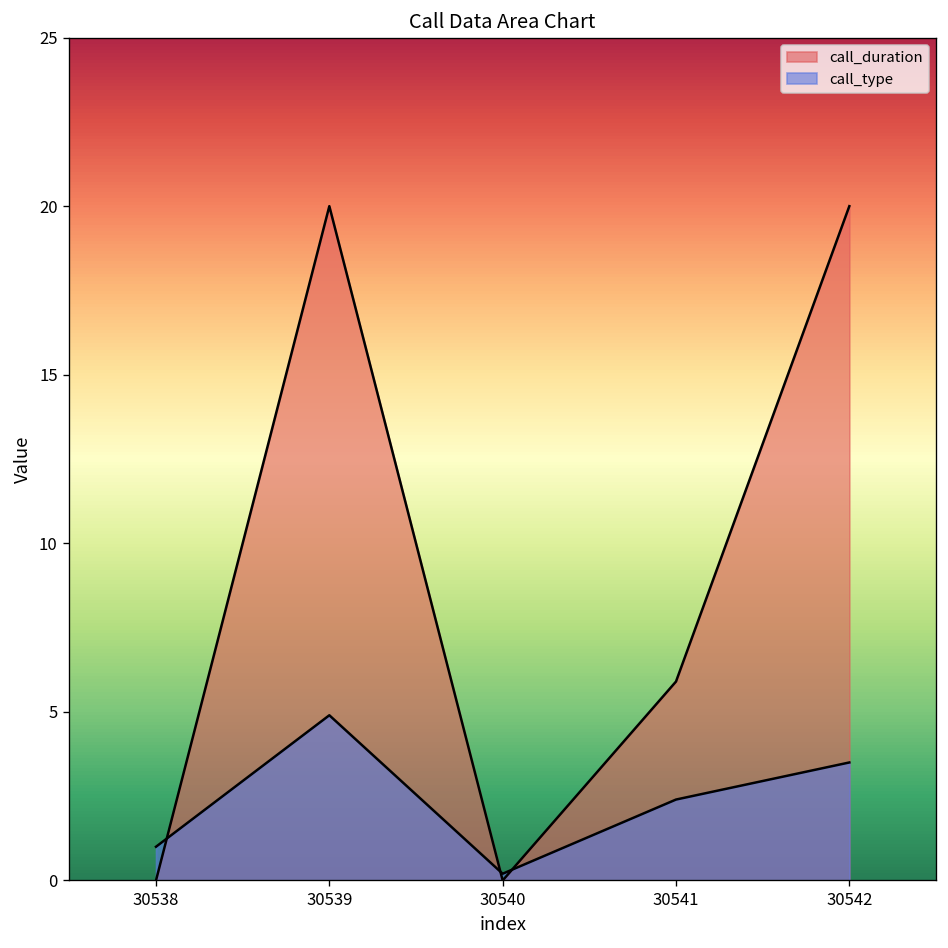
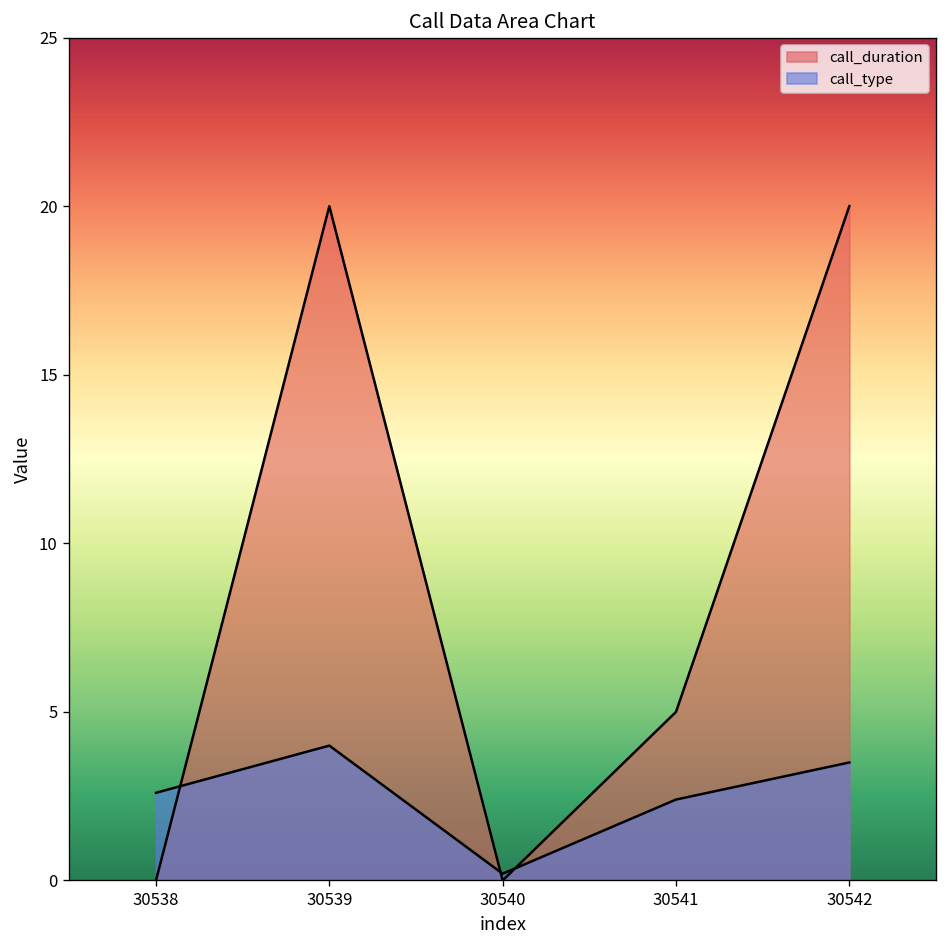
call_type, 30538: 1.0 -> 2.6
call_type, 30539: 4.9 -> 4.0
call_duration, 30541: 5.9 -> 5.0
